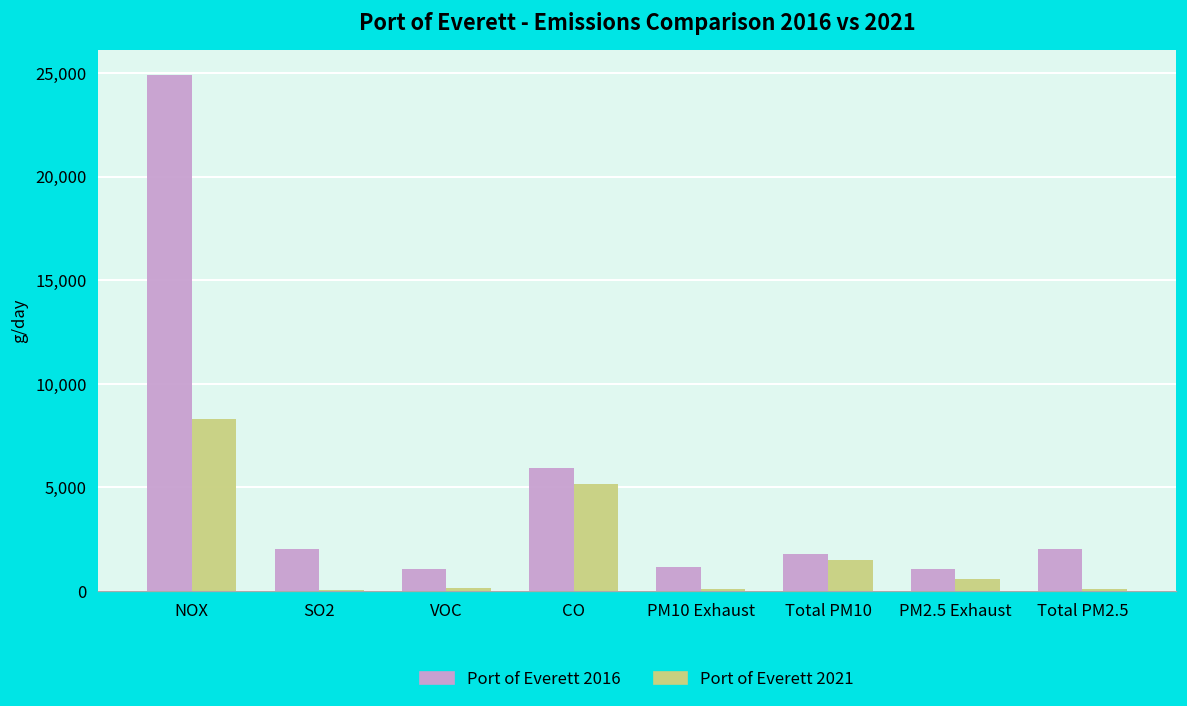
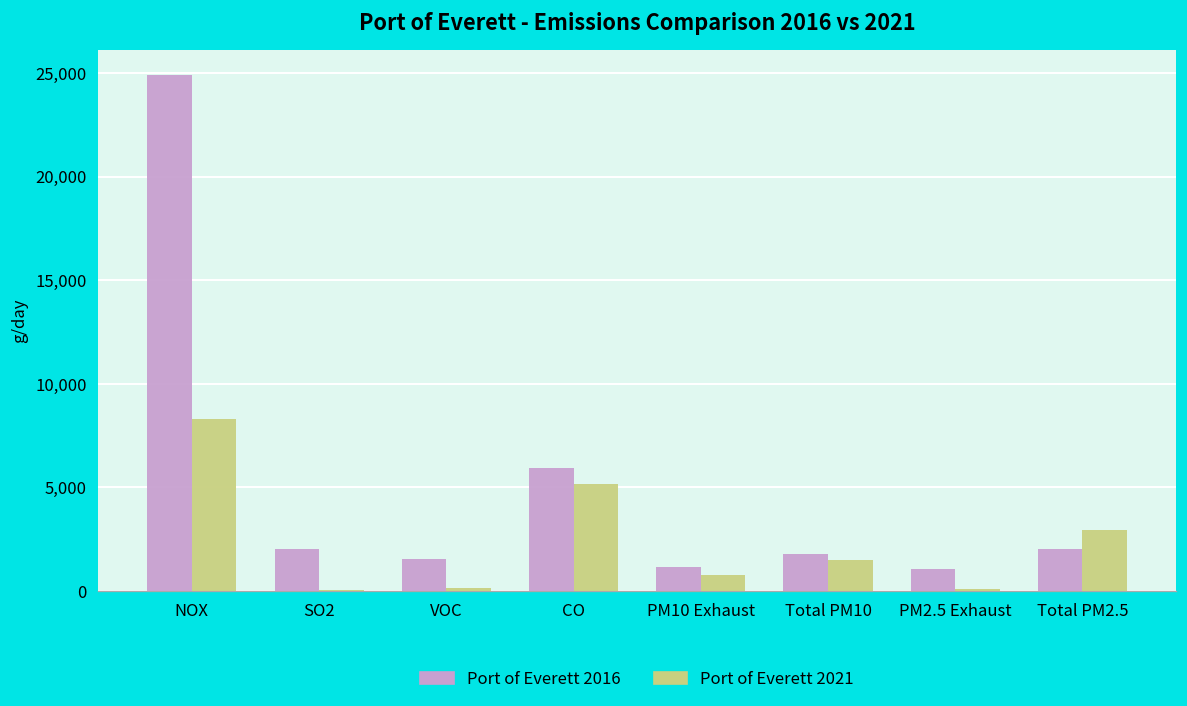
Port of Everett 2016, VOC: 1,000 -> 1,500
Port of Everett 2021, PM10 Exhaust: 100 -> 700
Port of Everett 2021, PM2.5 Exhaust: 600 -> 100
Port of Everett 2021, Total PM2.5: 100 -> 2,900
